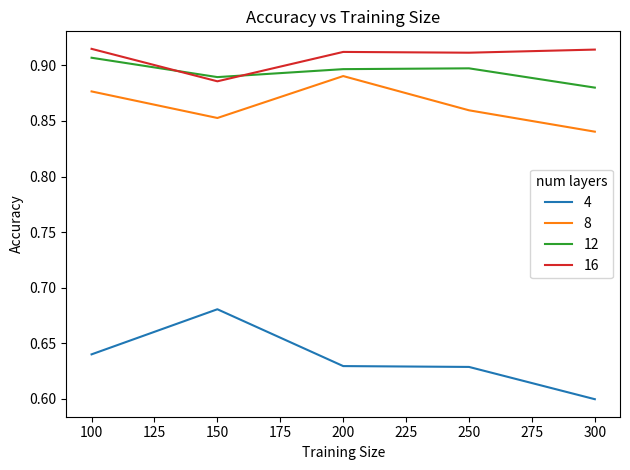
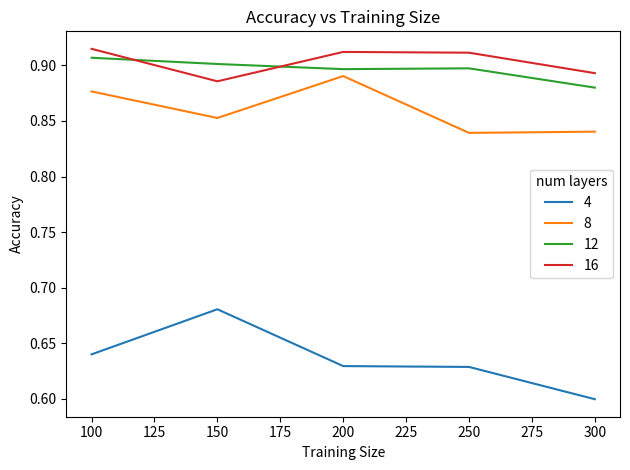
12, 150: 0.889 -> 0.901
8, 250: 0.860 -> 0.839
16, 300: 0.914 -> 0.893
